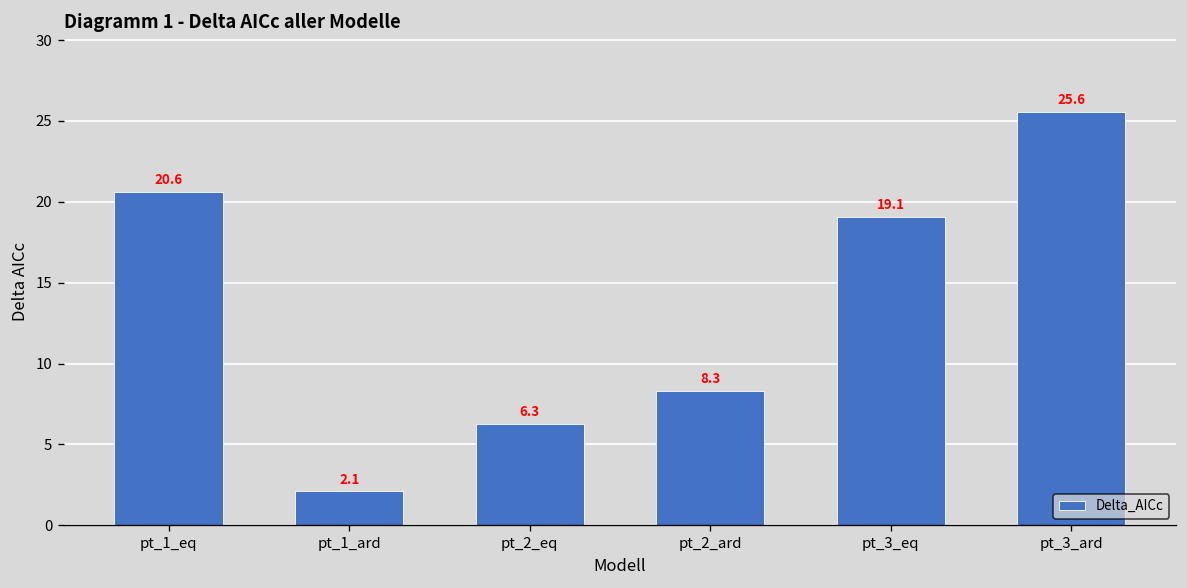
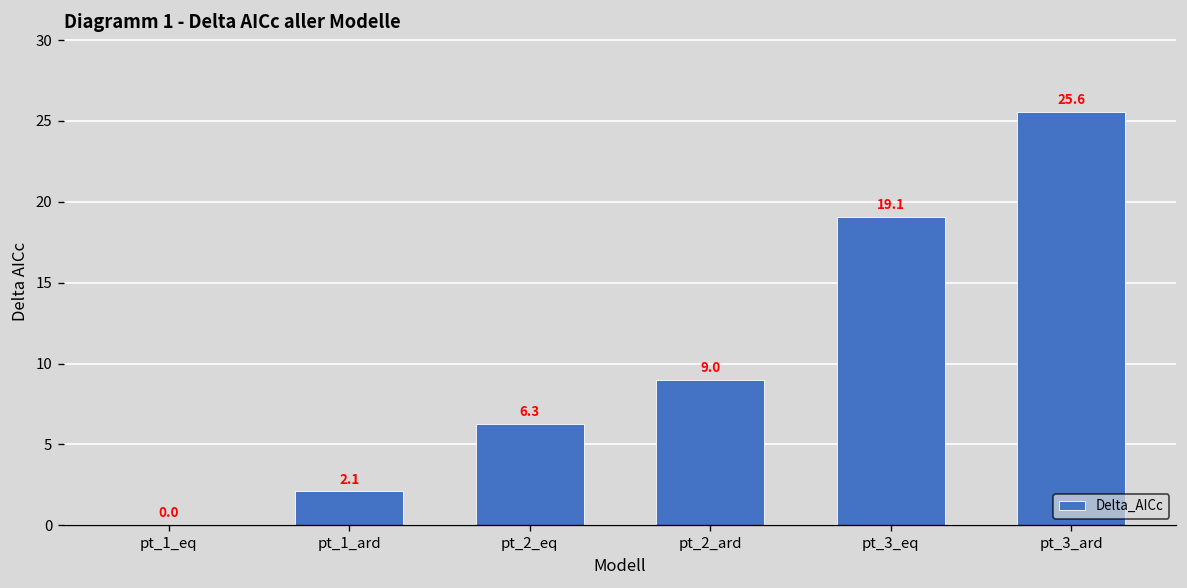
pt_1_eq: 20.6 -> 0.0
pt_2_ard: 8.3 -> 9.0
